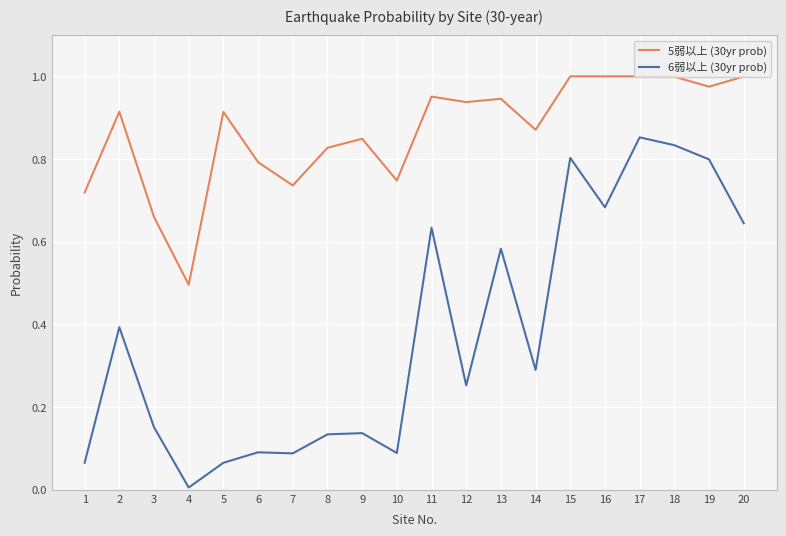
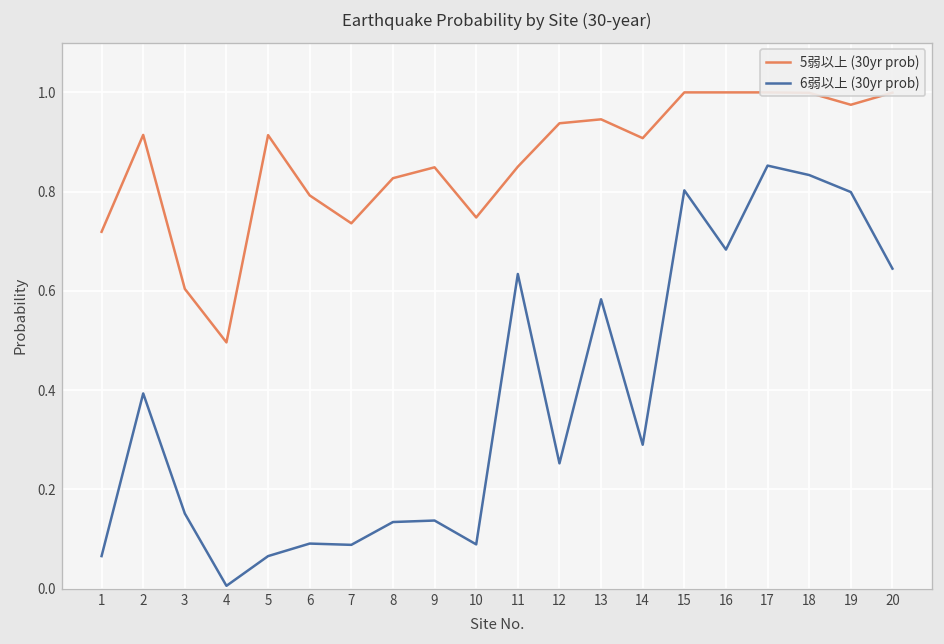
5弱以上 (30yr prob), 3: 0.66 -> 0.60
5弱以上 (30yr prob), 11: 0.95 -> 0.85
5弱以上 (30yr prob), 14: 0.87 -> 0.91
